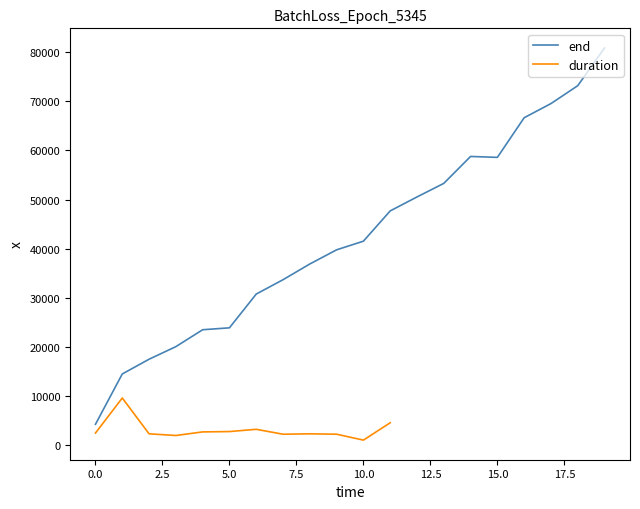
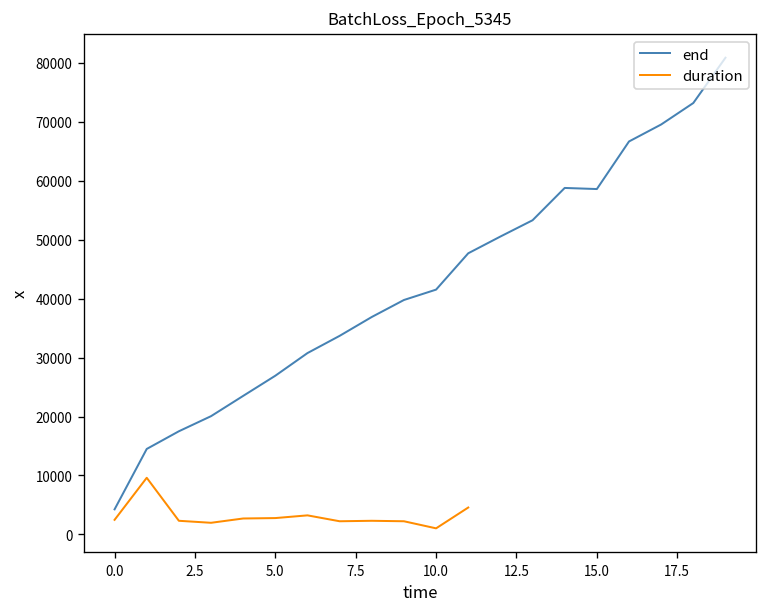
end, 5.0: 24000 -> 27000
